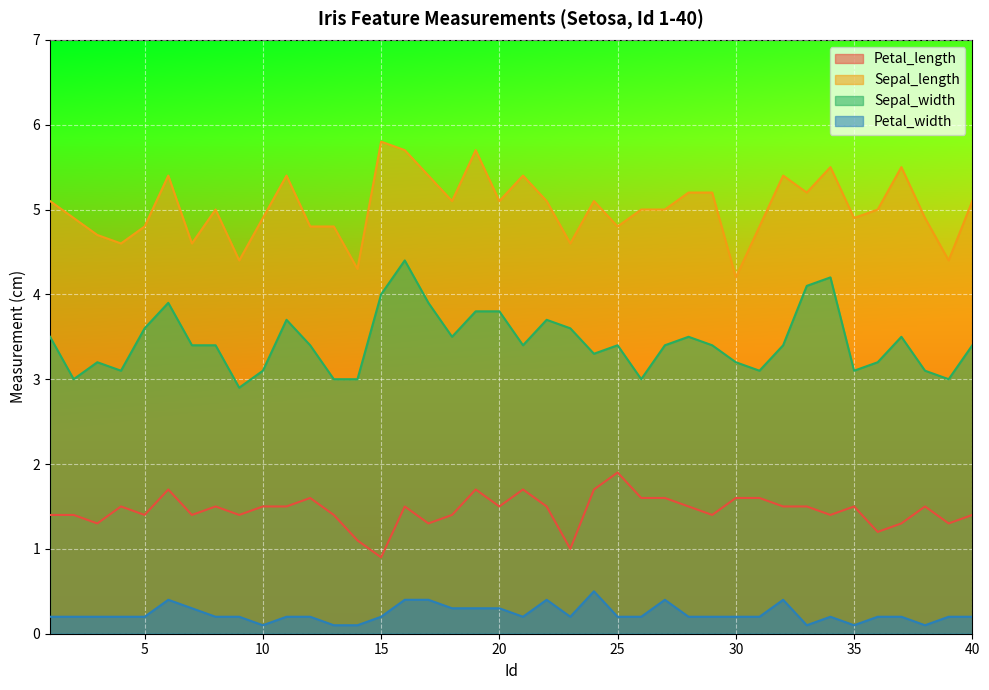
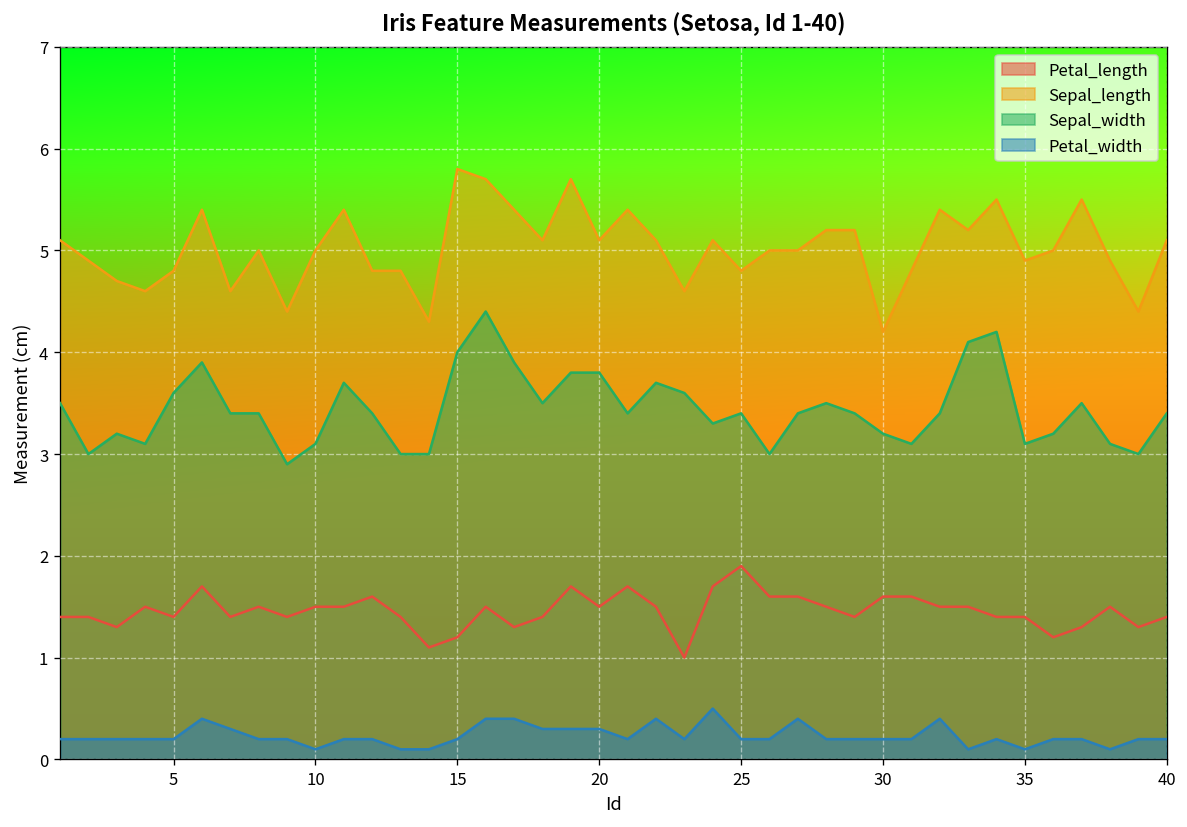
Sepal_length, 10: 4.9 -> 5.0
Petal_length, 15: 0.9 -> 1.2
Petal_length, 35: 1.5 -> 1.4
